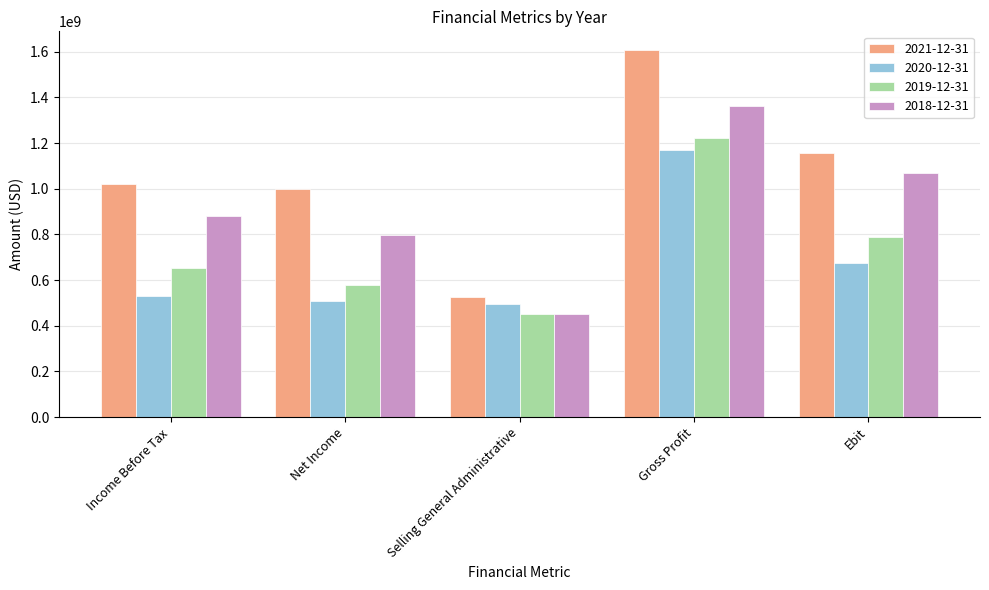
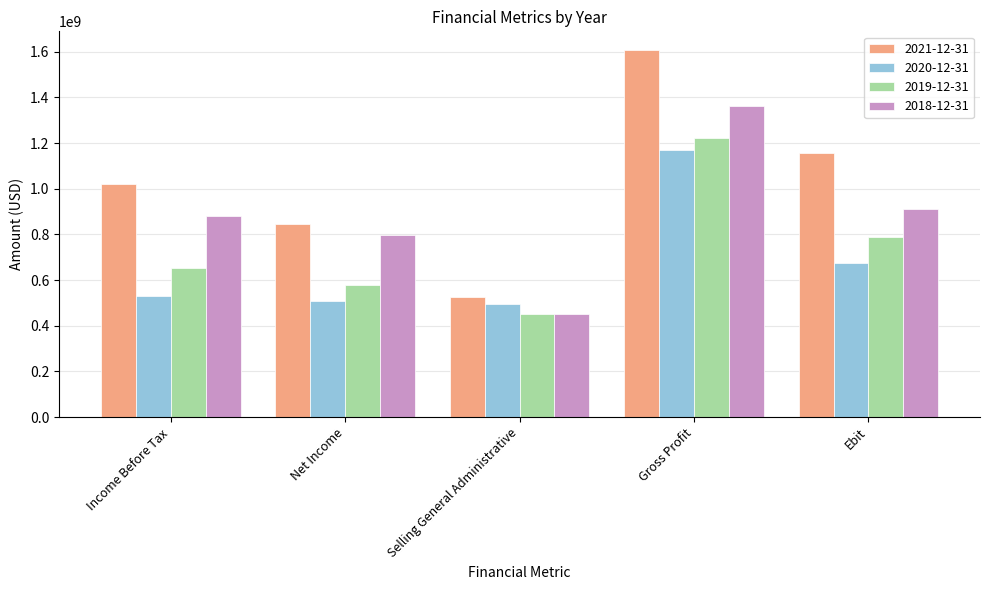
2021-12-31, Net Income: 1000000000 -> 840000000
2018-12-31, Ebit: 1070000000 -> 910000000
